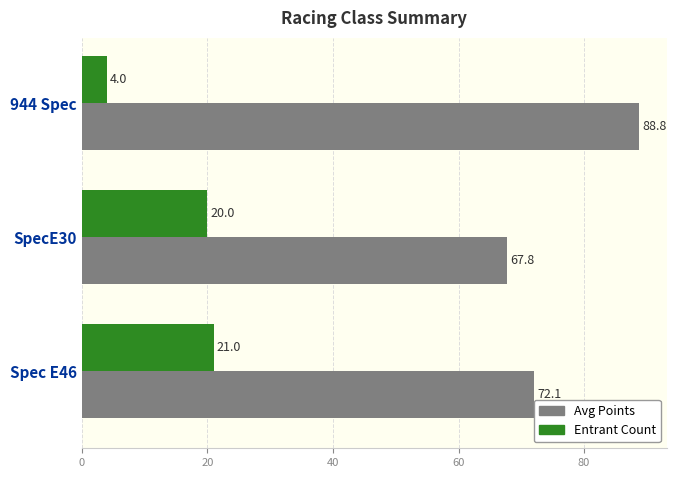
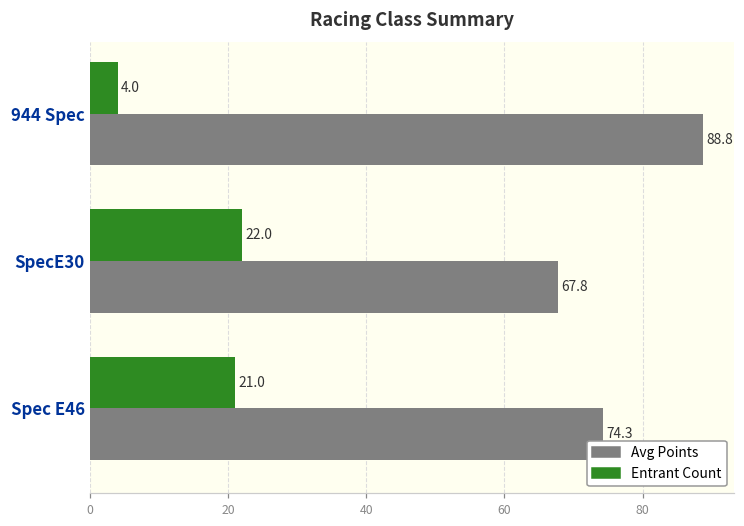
Entrant Count, SpecE30: 20.0 -> 22.0
Avg Points, Spec E46: 72.1 -> 74.3
